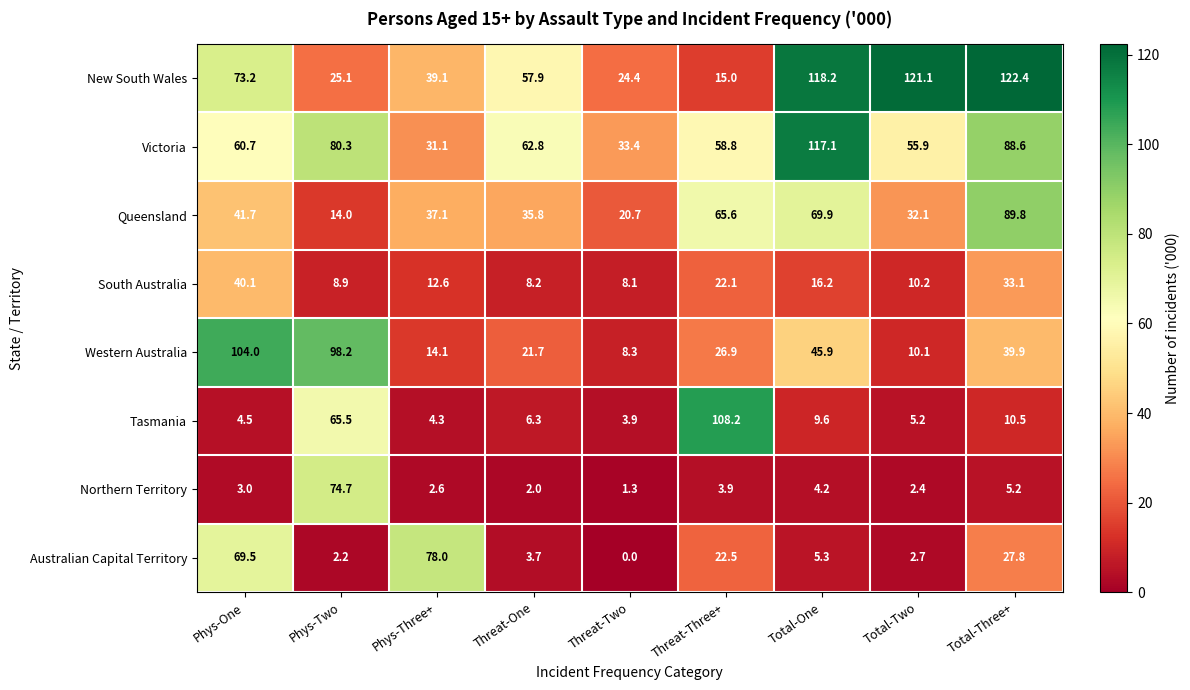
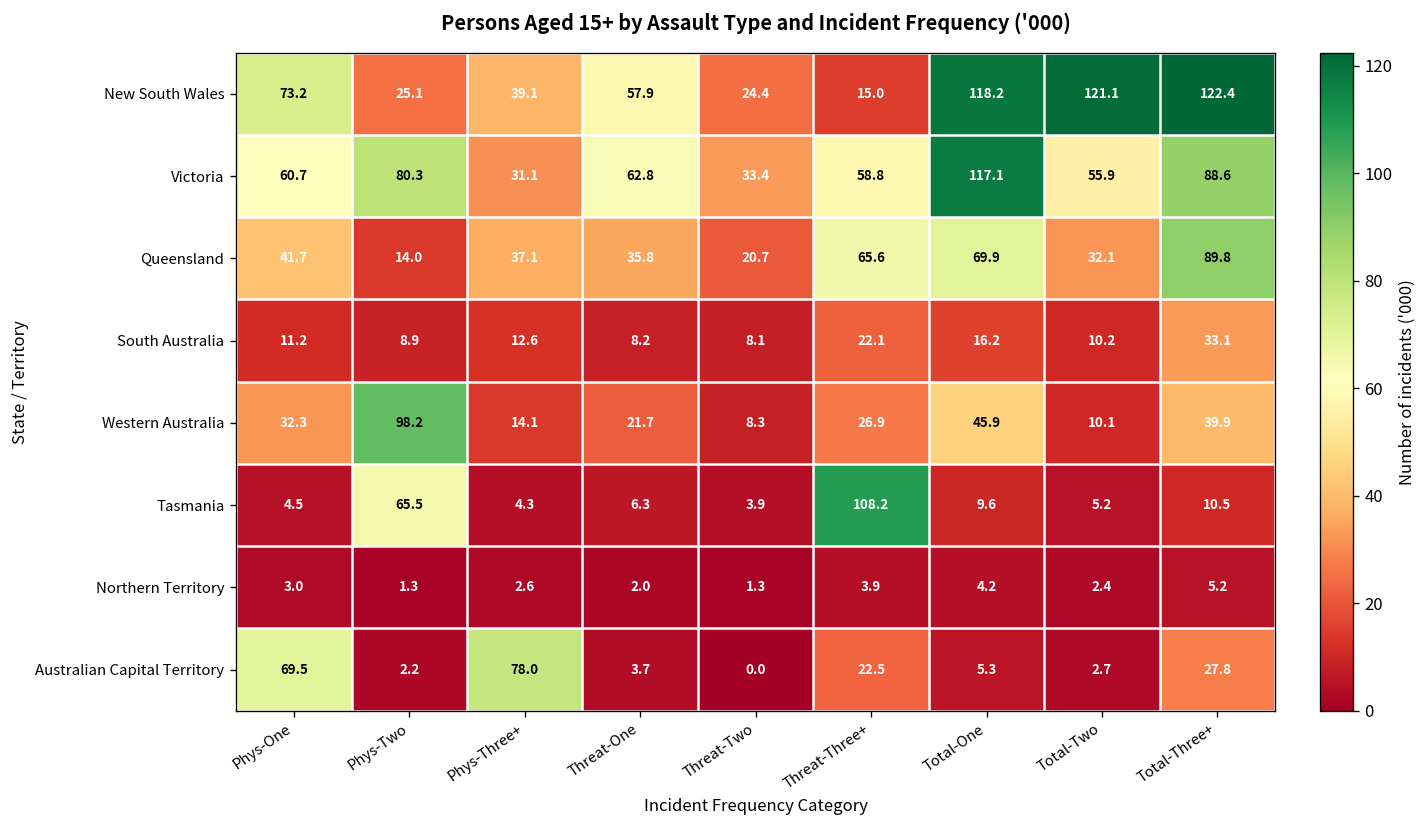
South Australia, Phys-One: 40.1 -> 11.2
Western Australia, Phys-One: 104.0 -> 32.3
Northern Territory, Phys-Two: 74.7 -> 1.3
